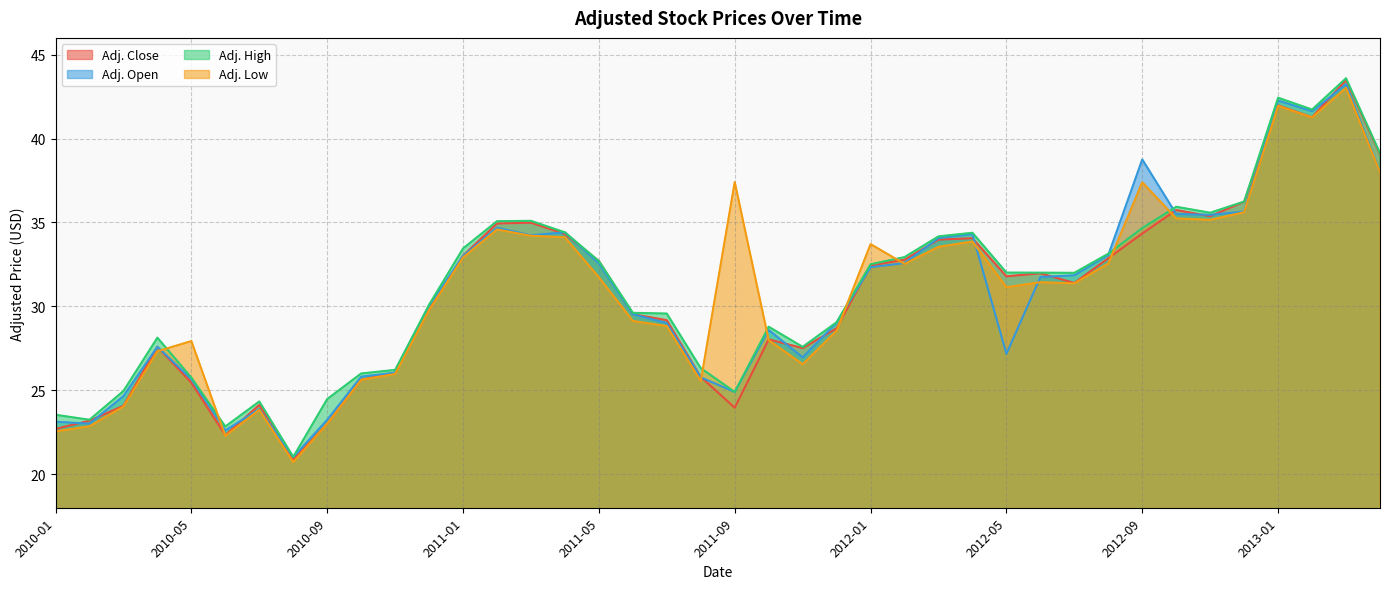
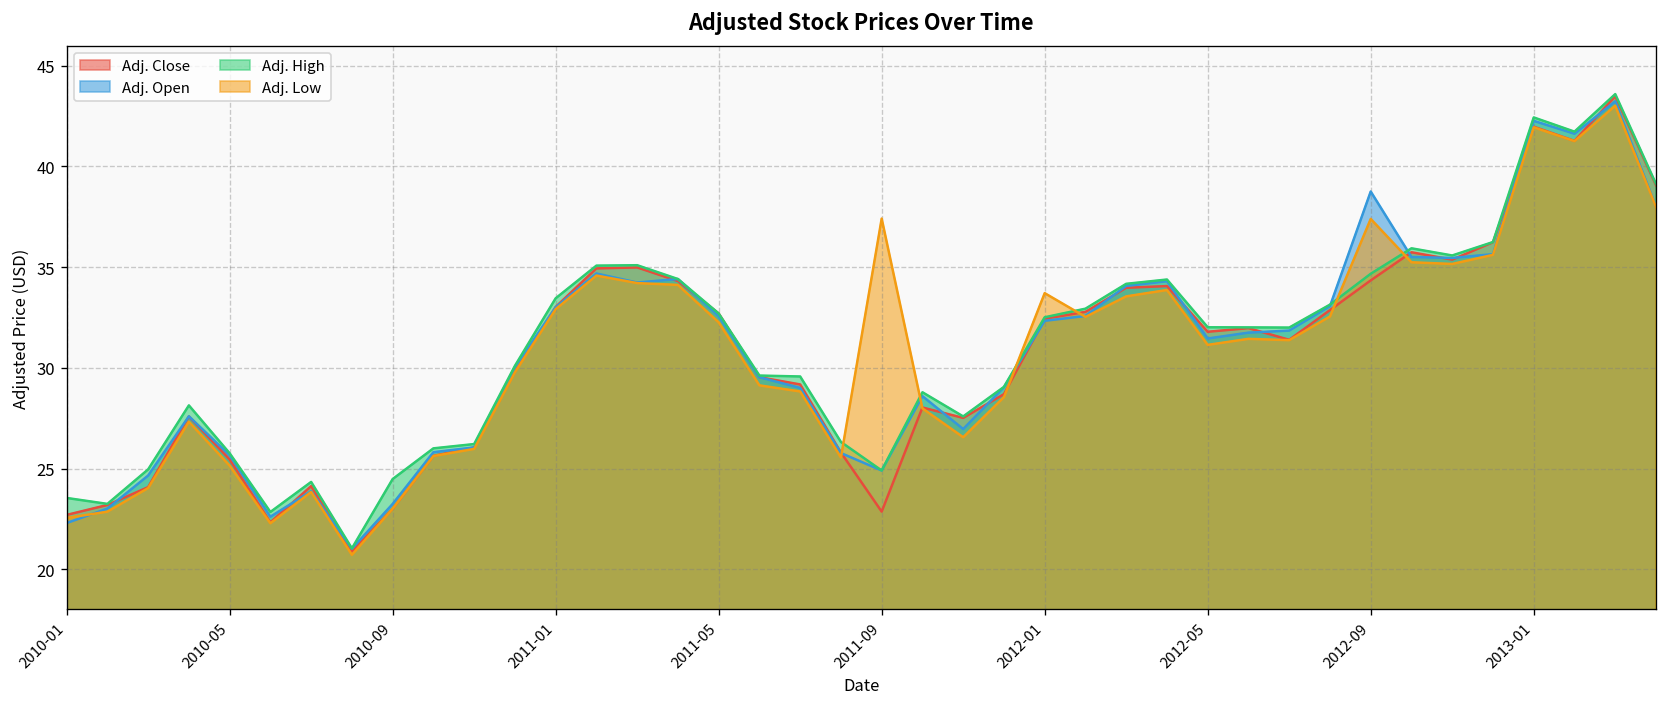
Adj. Open, 2010-01: 23.1 -> 22.3
Adj. Low, 2010-05: 27.9 -> 25.1
Adj. Low, 2011-05: 31.7 -> 32.3
Adj. Close, 2011-09: 24.0 -> 22.9
Adj. Open, 2012-05: 27.2 -> 31.5
